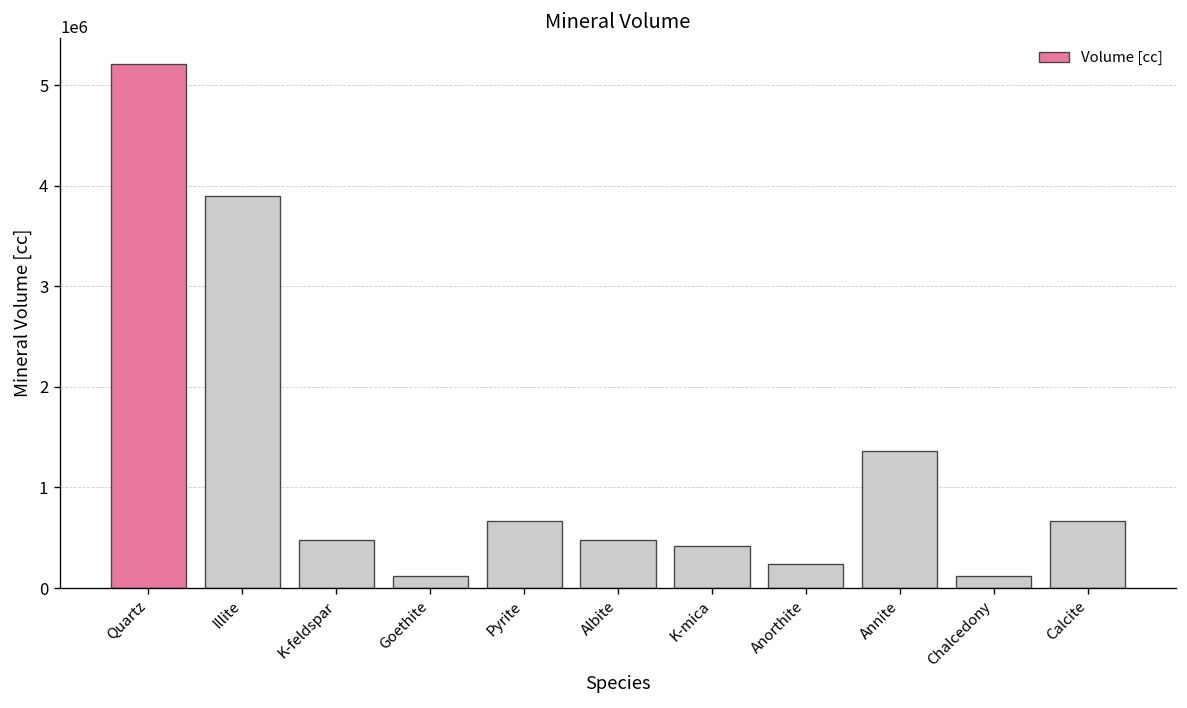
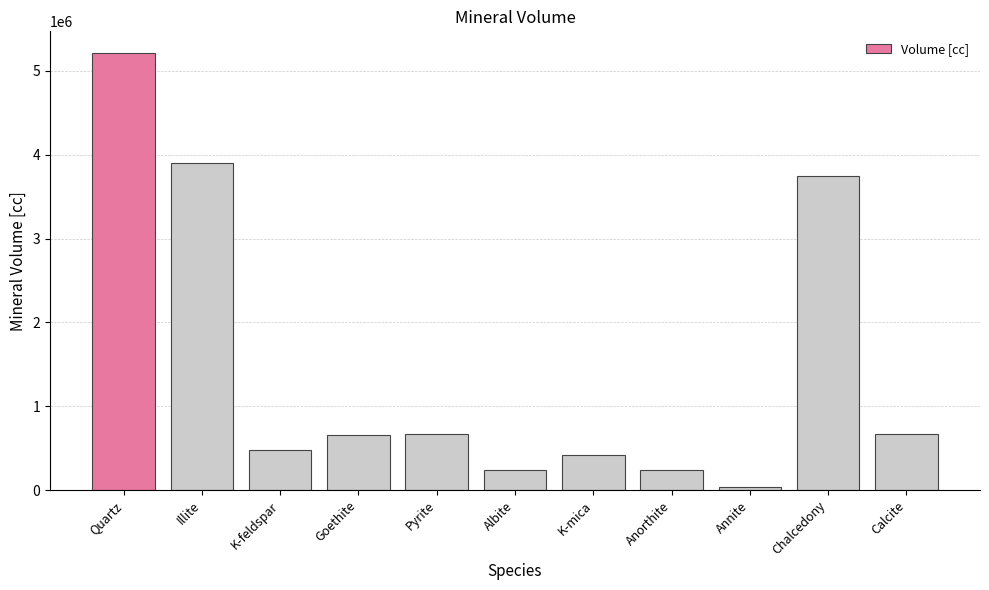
Goethite: 100000 -> 700000
Albite: 500000 -> 200000
Annite: 1400000 -> 0
Chalcedony: 100000 -> 3700000
